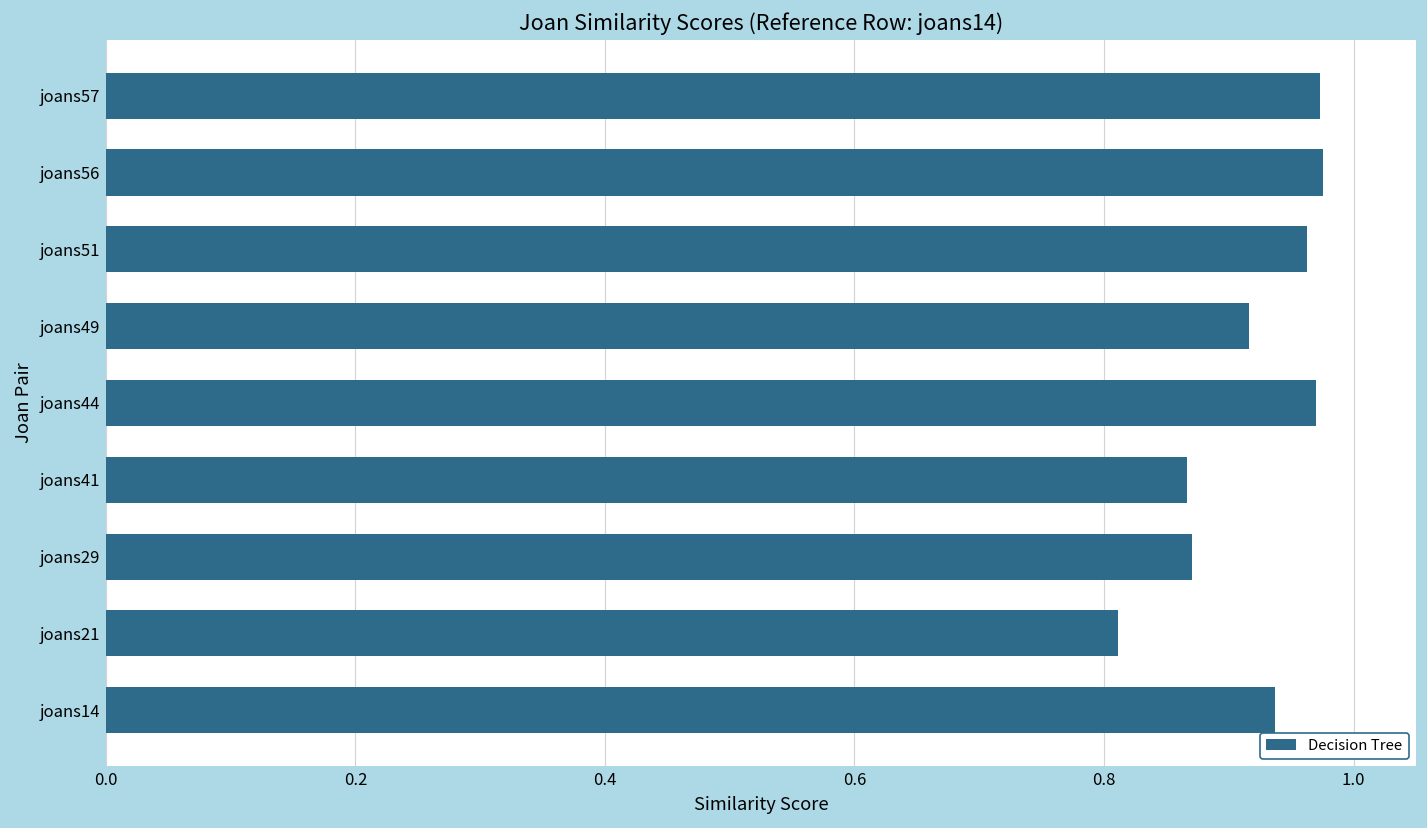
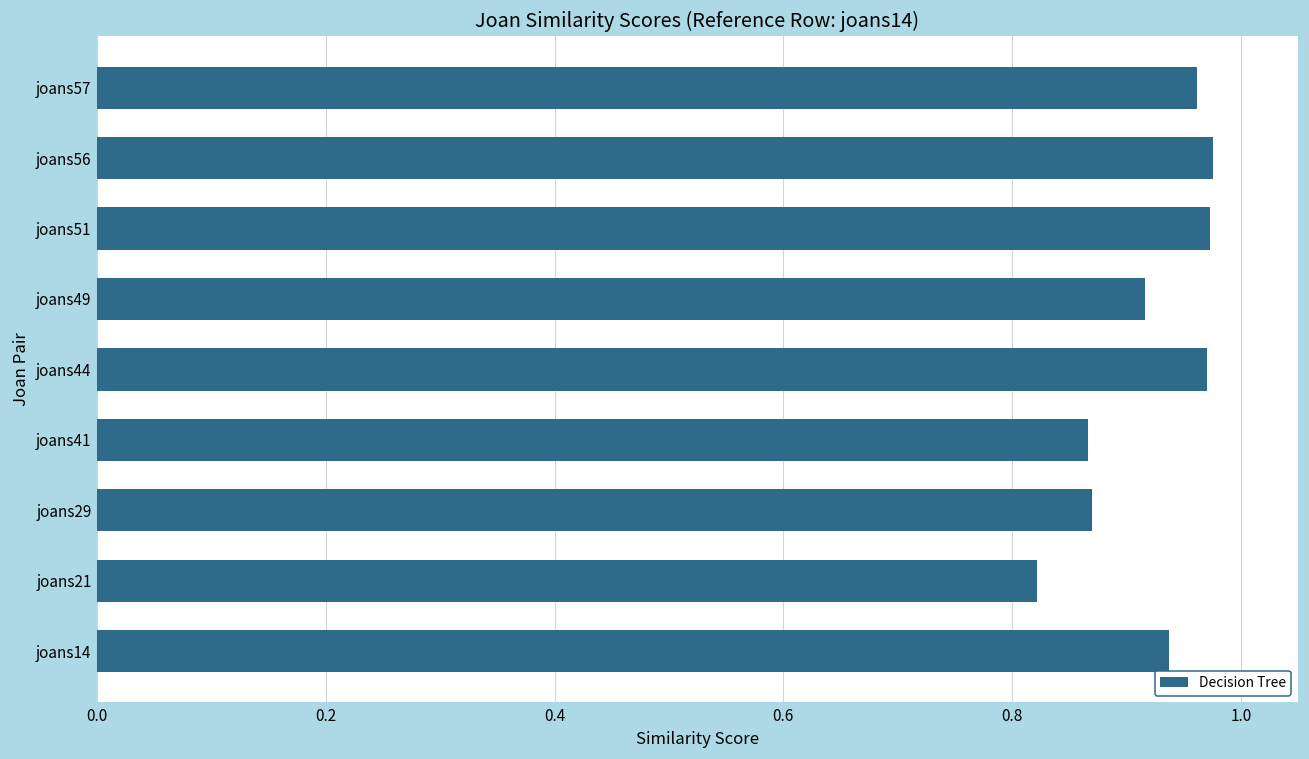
joans57: 0.973 -> 0.962
joans51: 0.963 -> 0.973
joans21: 0.811 -> 0.822
